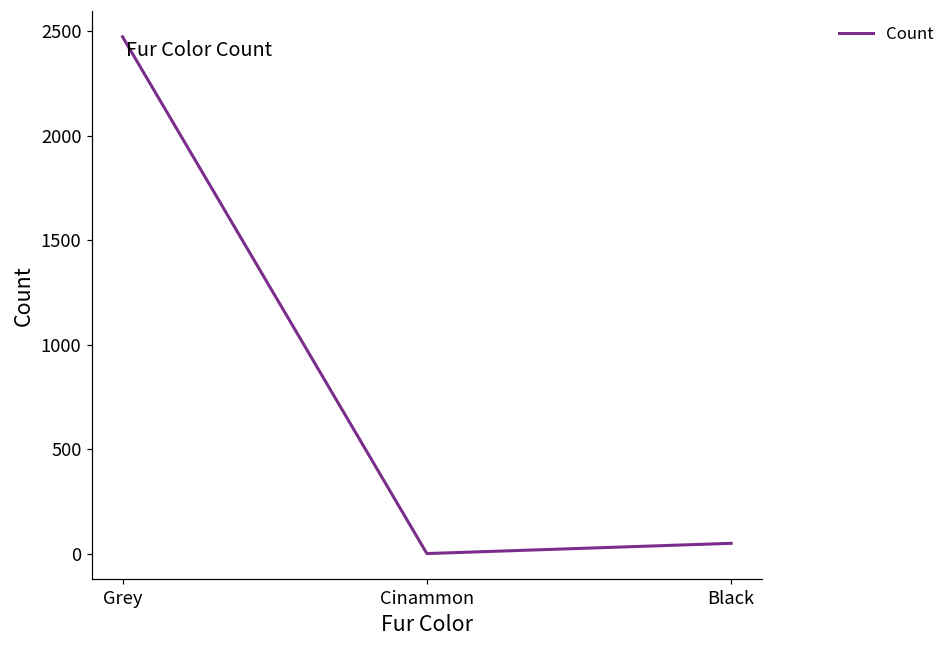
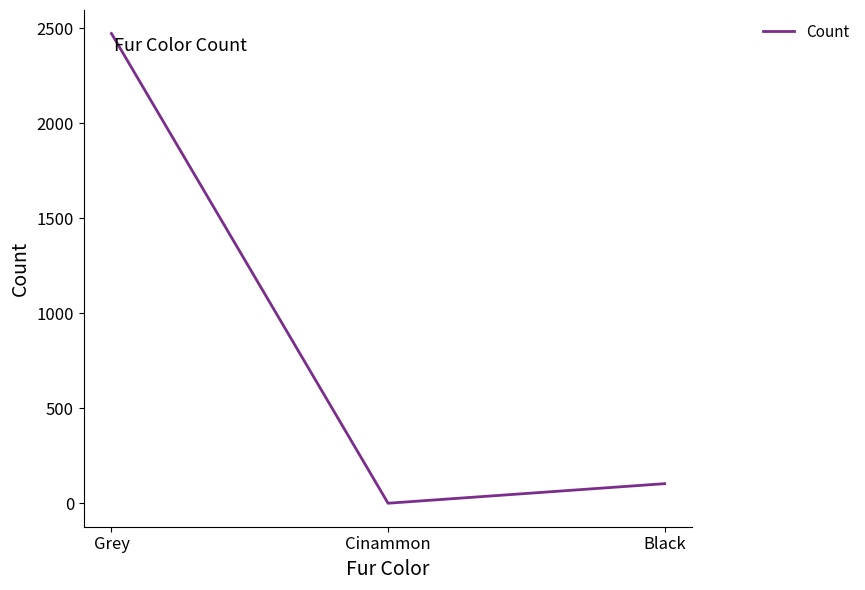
Black: 50 -> 100
